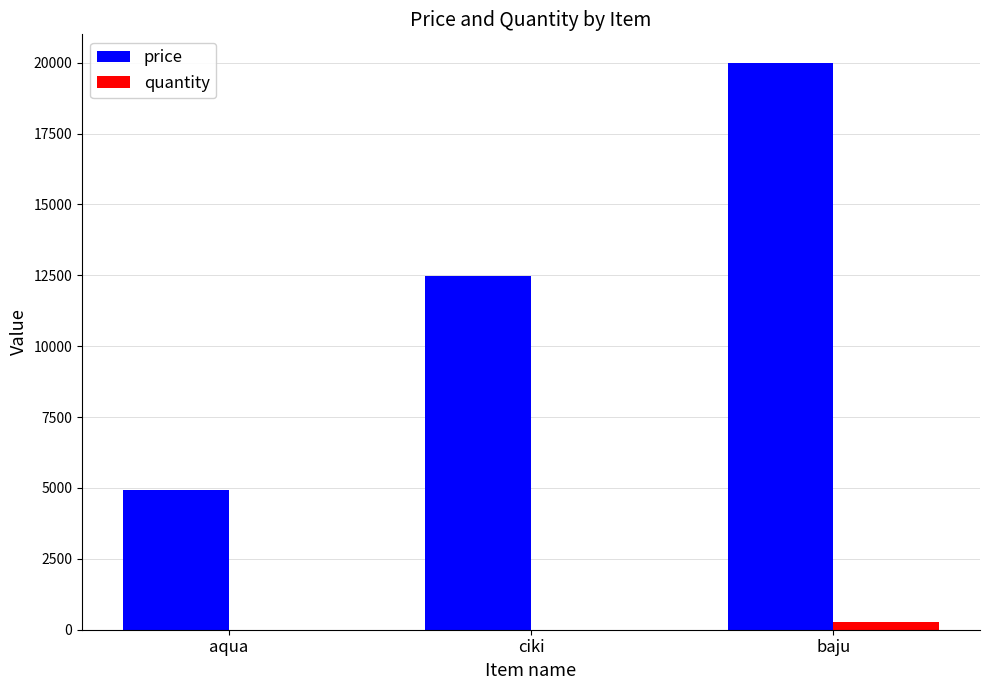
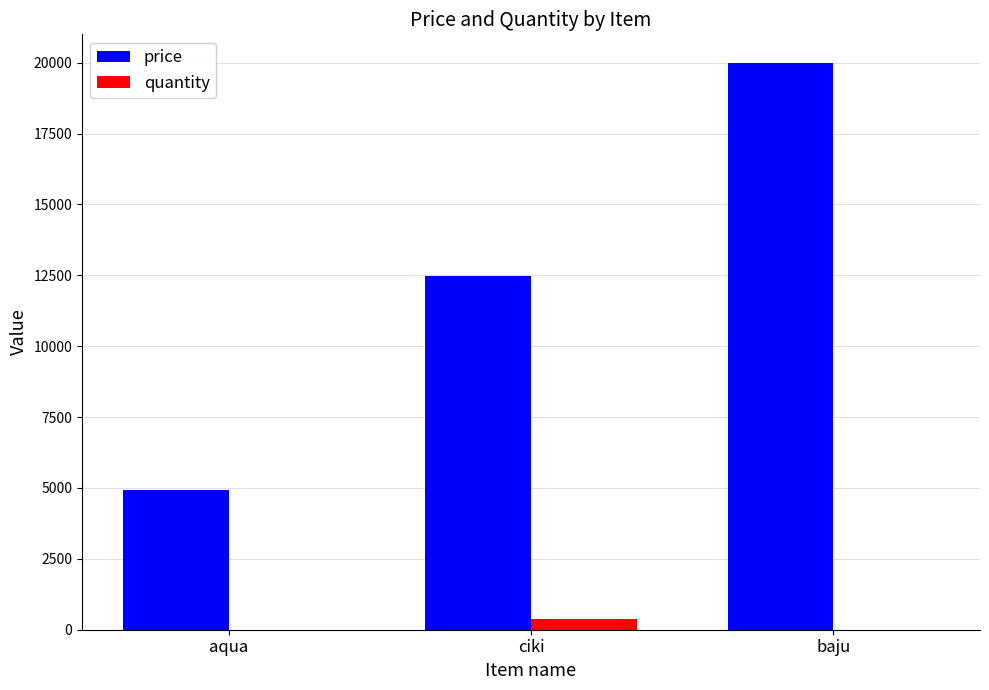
quantity, ciki: 0 -> 400
quantity, baju: 300 -> 0
